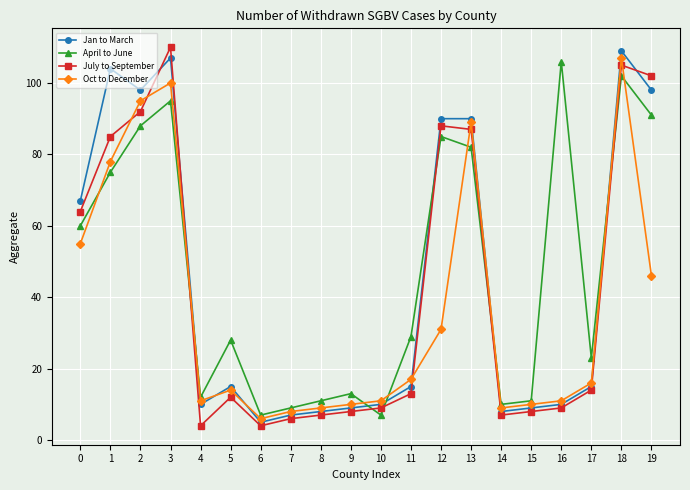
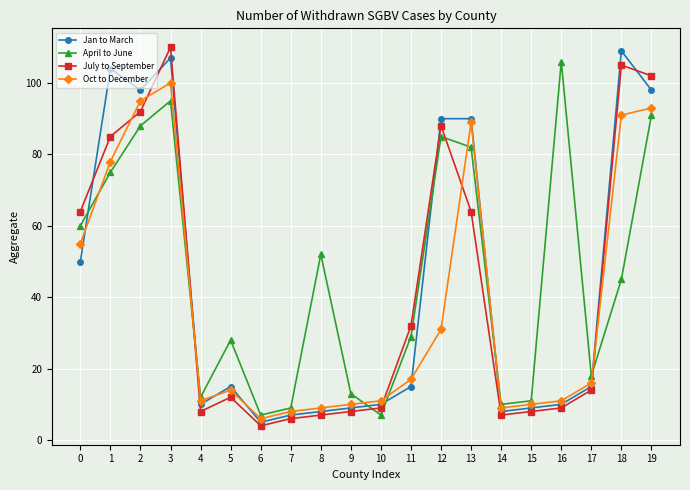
Jan to March, 0: 67 -> 50
July to September, 4: 4 -> 8
April to June, 8: 11 -> 52
July to September, 11: 13 -> 32
July to September, 13: 87 -> 64
April to June, 17: 23 -> 18
April to June, 18: 102 -> 45
Oct to December, 18: 107 -> 91
Oct to December, 19: 46 -> 93
